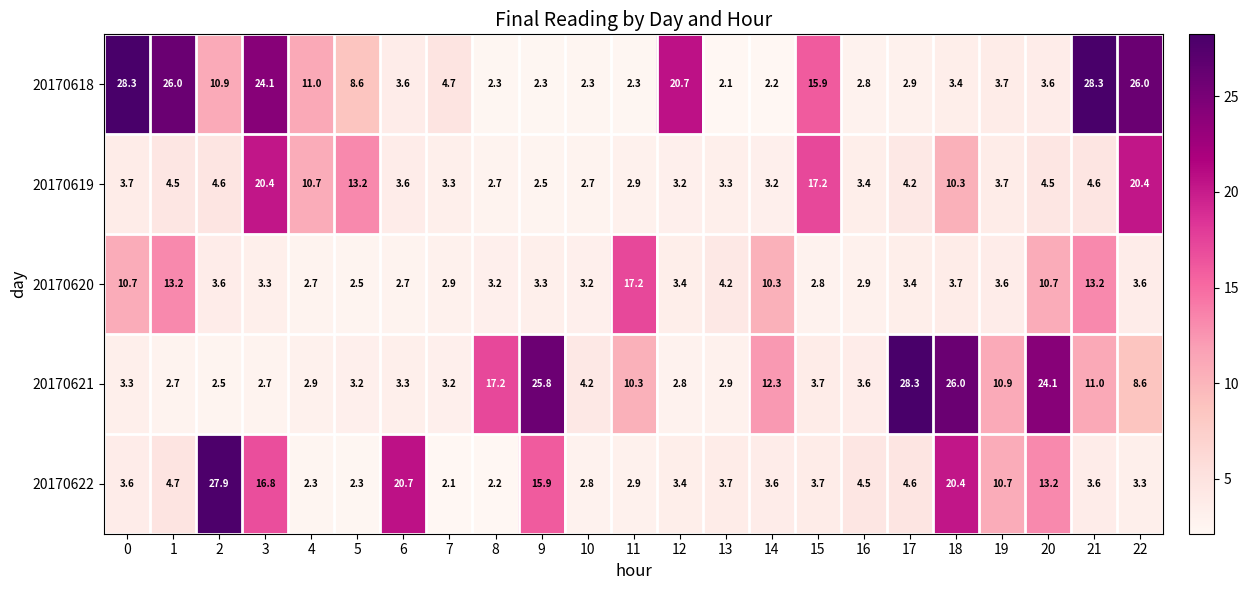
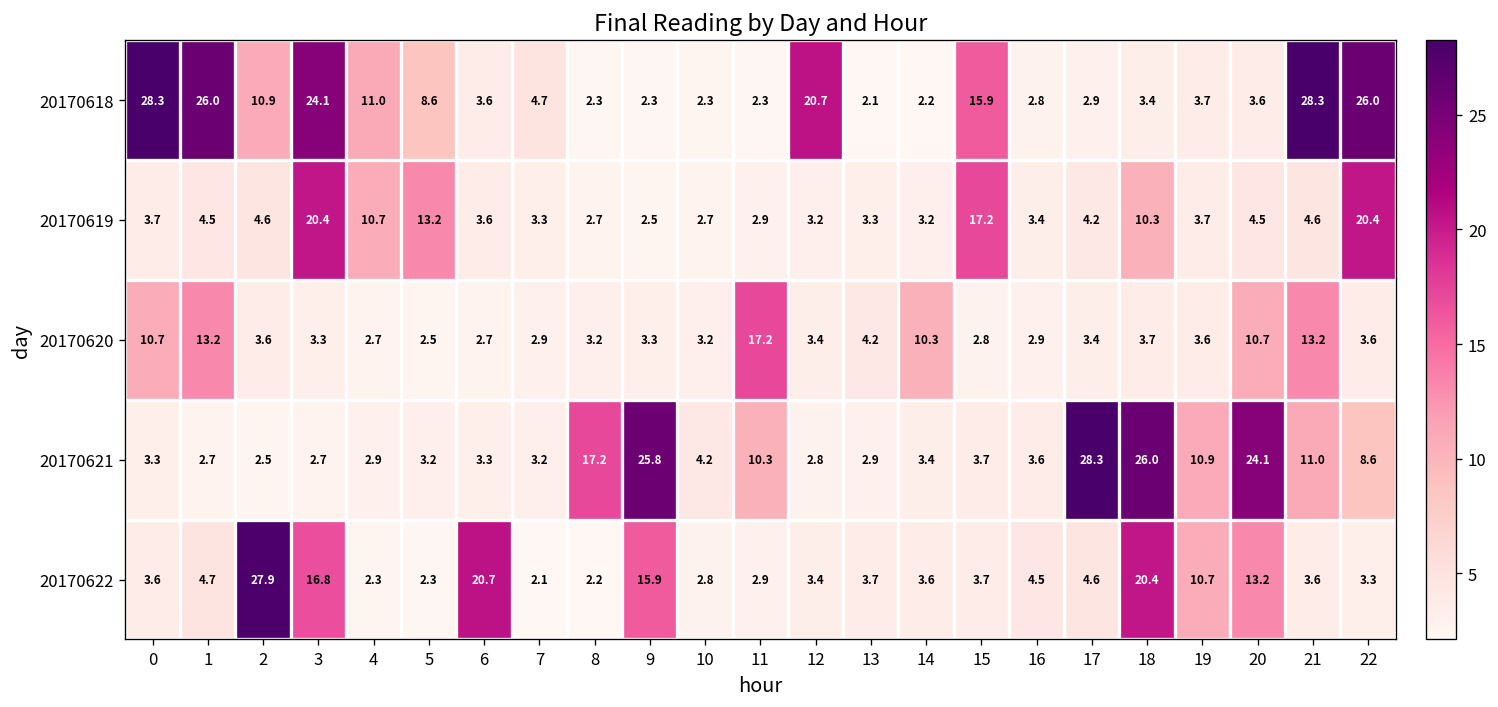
20170621, 14: 12.3 -> 3.4
